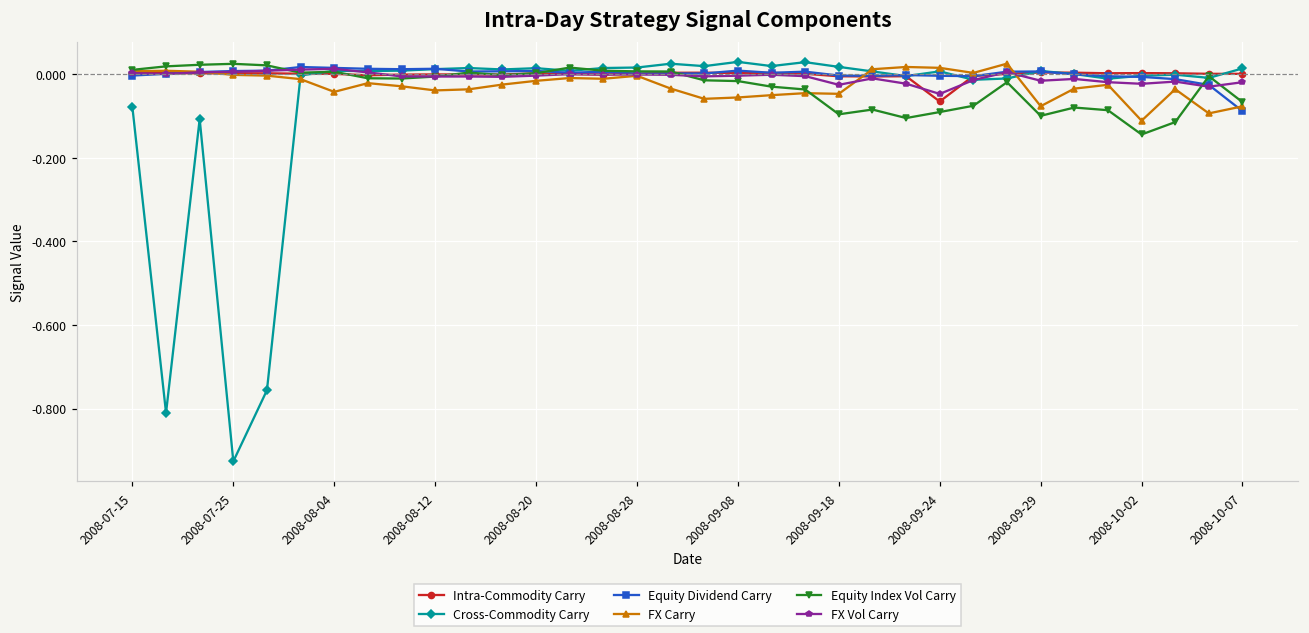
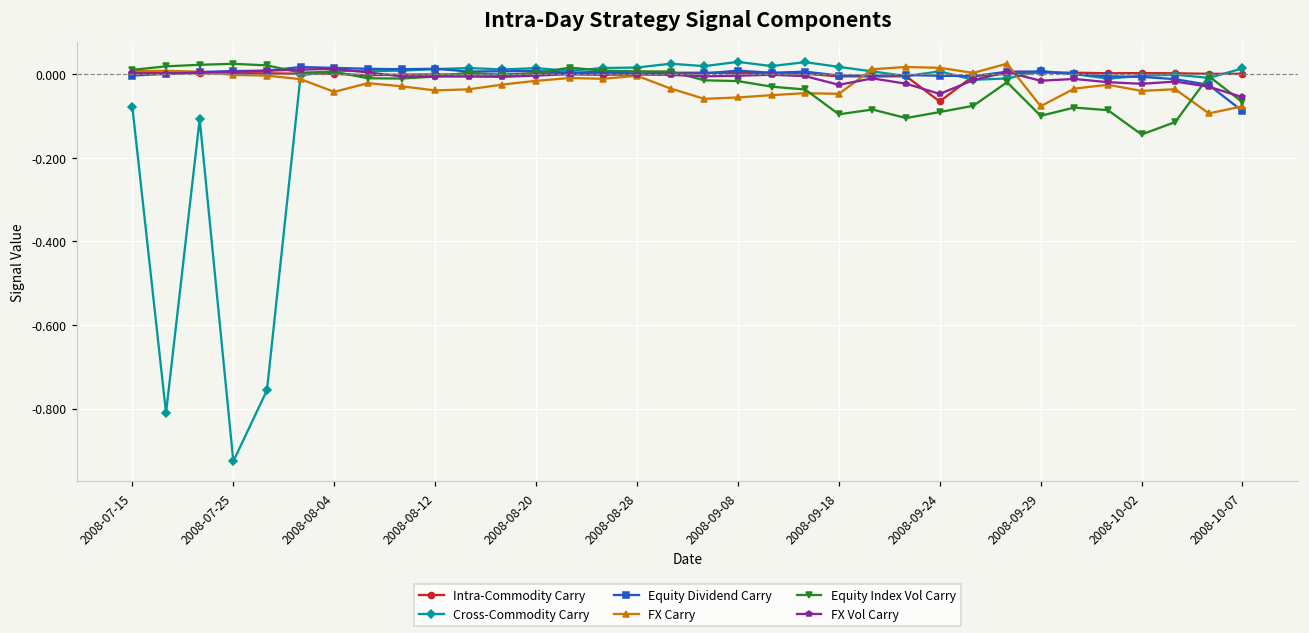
FX Carry, 2008-10-02: -0.11 -> -0.04
FX Vol Carry, 2008-10-07: -0.02 -> -0.06
